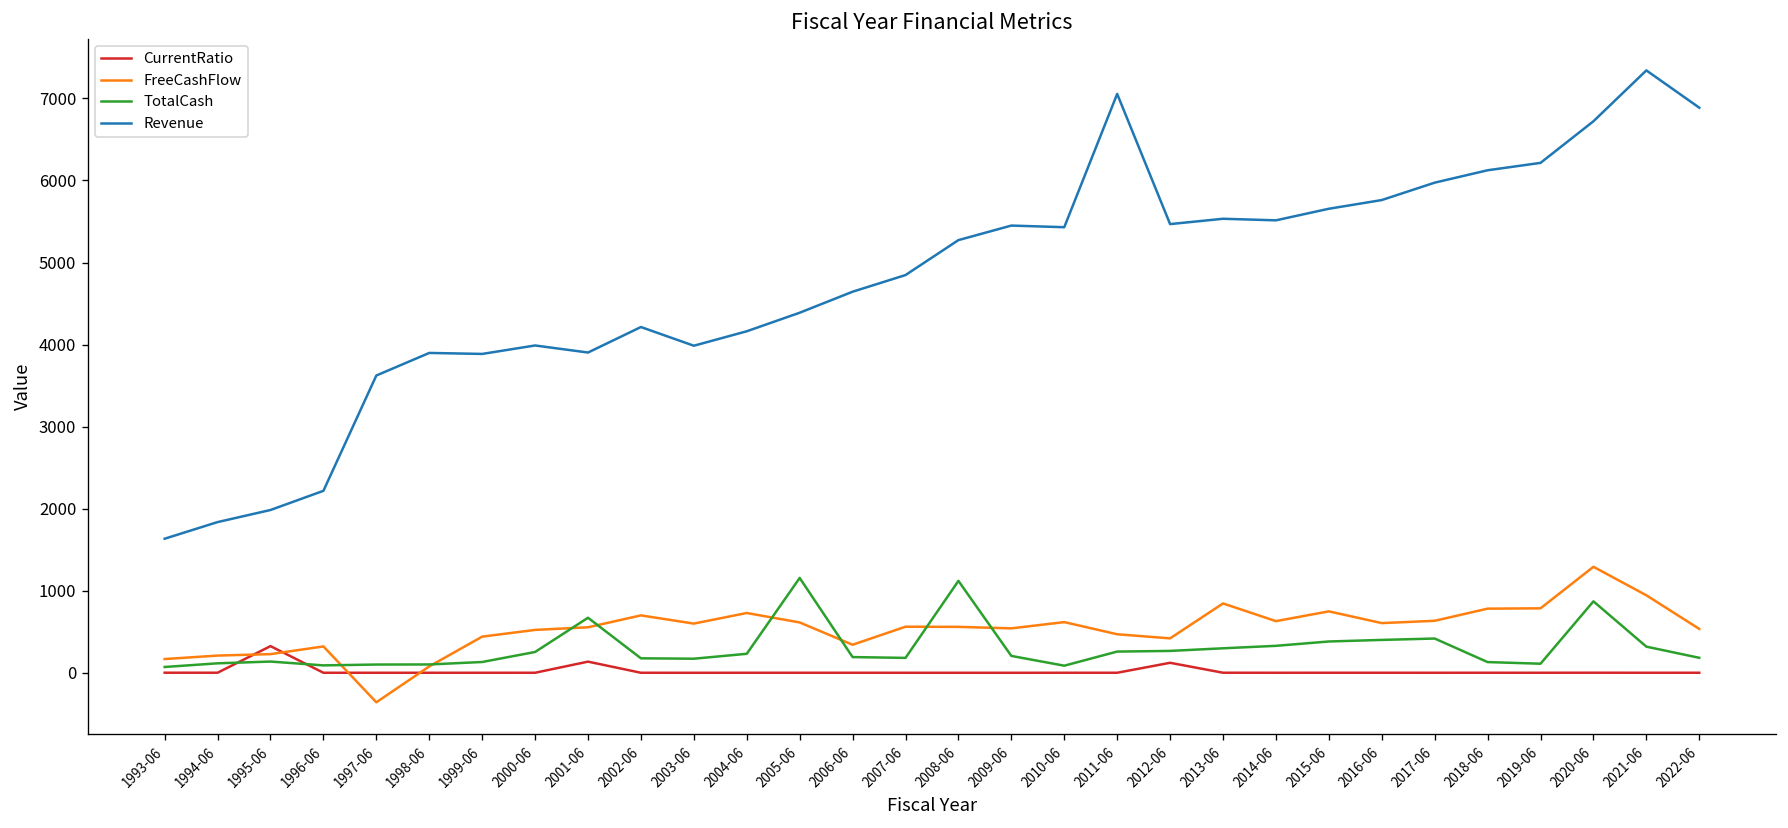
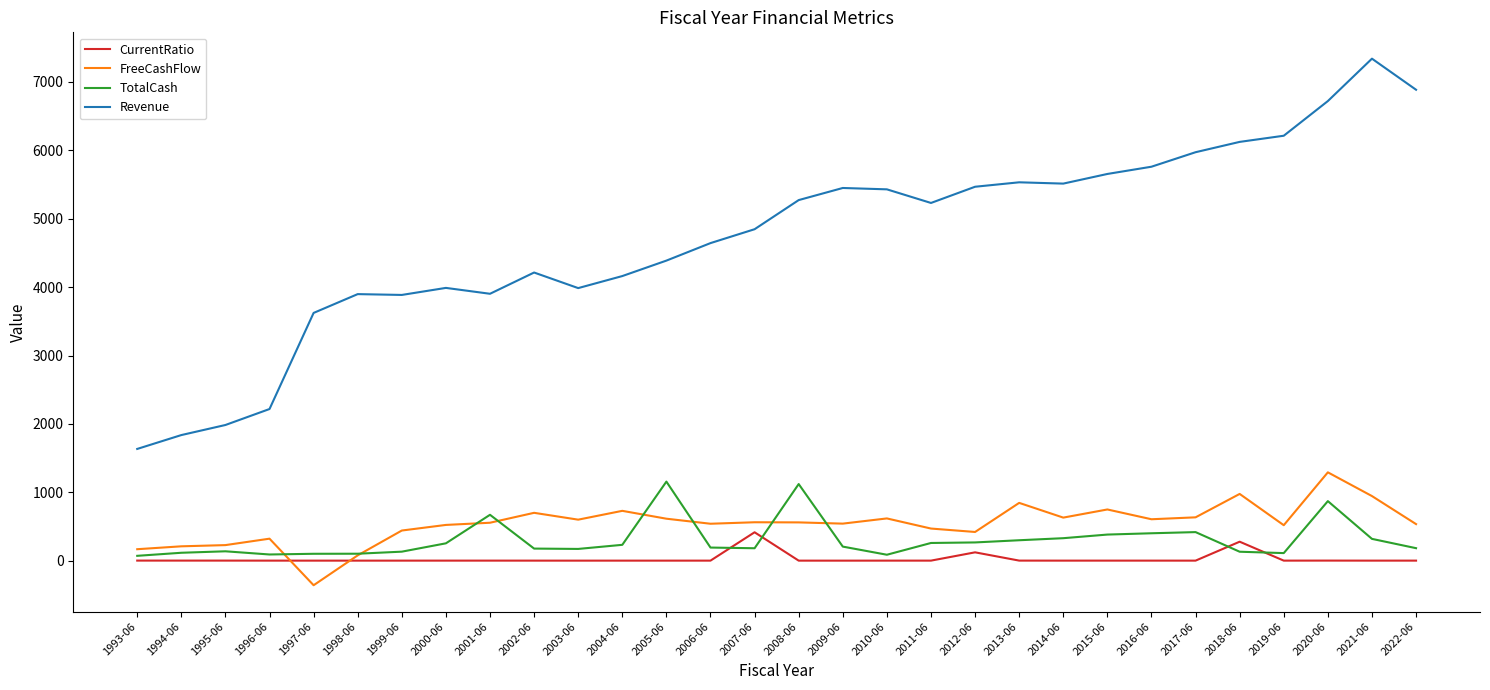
CurrentRatio, 1995-06: 300 -> 0
CurrentRatio, 2001-06: 100 -> 0
FreeCashFlow, 2006-06: 300 -> 500
CurrentRatio, 2007-06: 0 -> 400
Revenue, 2011-06: 7100 -> 5200
CurrentRatio, 2018-06: 0 -> 300
FreeCashFlow, 2018-06: 800 -> 1000
FreeCashFlow, 2019-06: 800 -> 500
